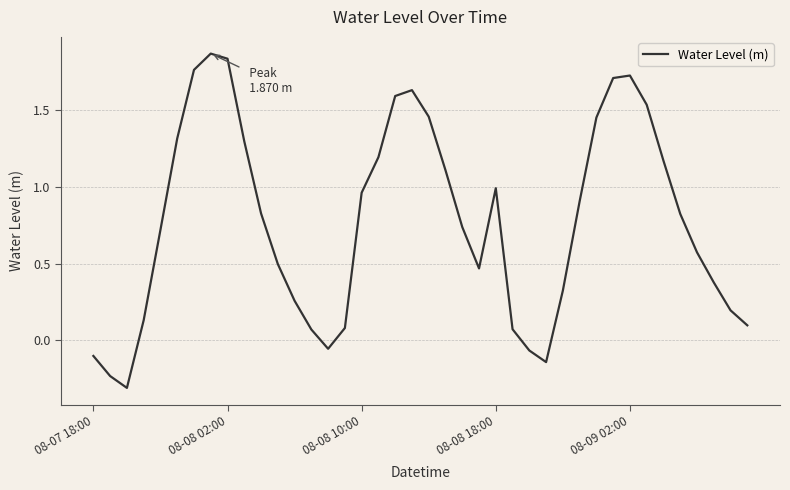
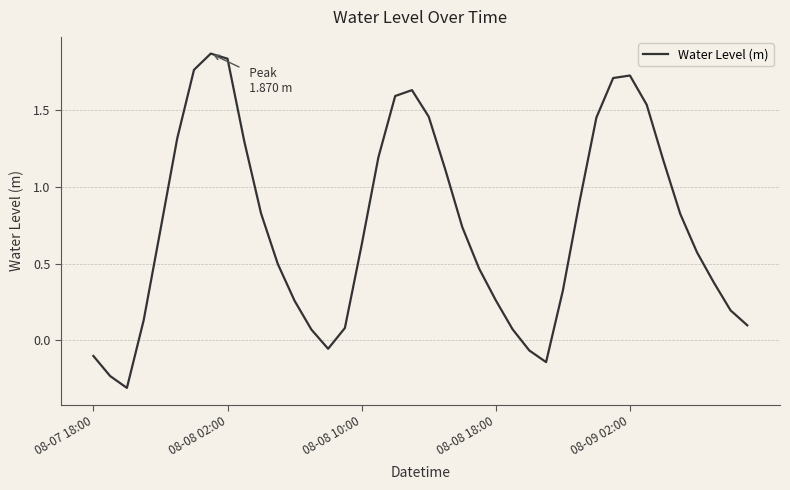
08-08 10:00: 0.96 -> 0.62
08-08 18:00: 0.99 -> 0.26
